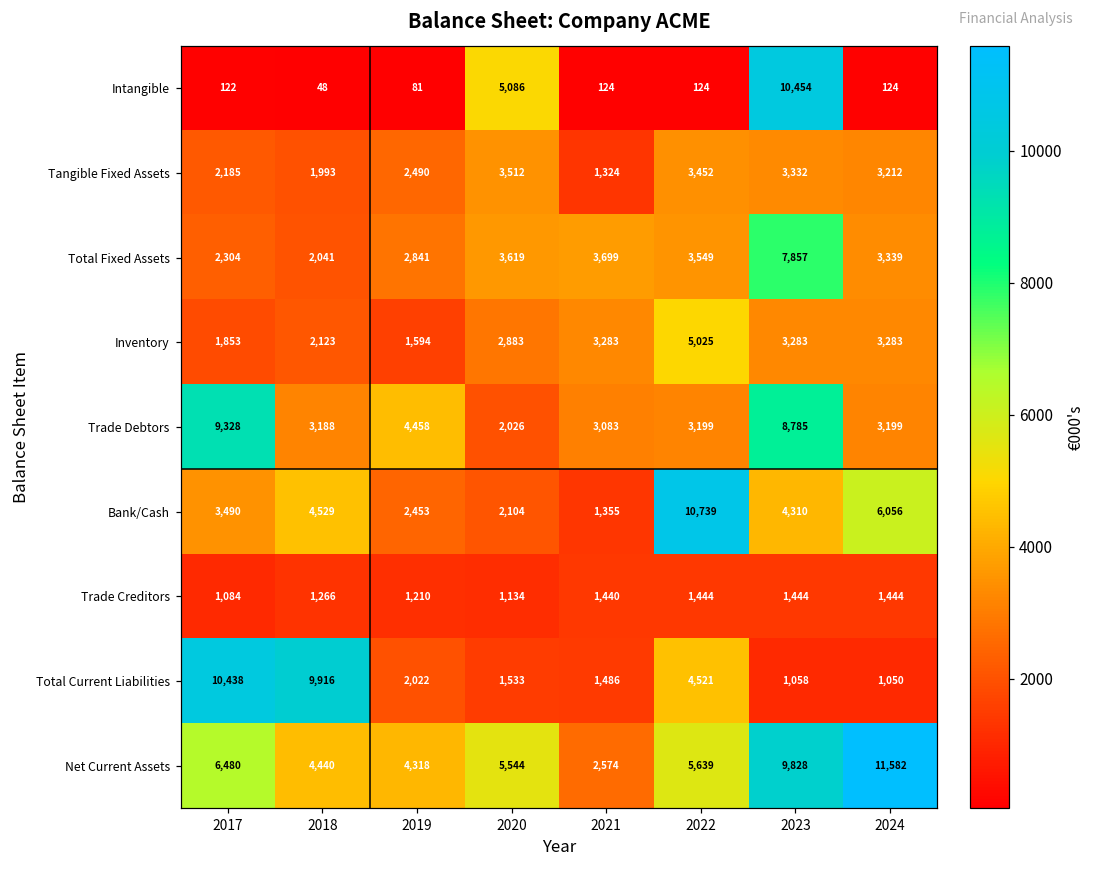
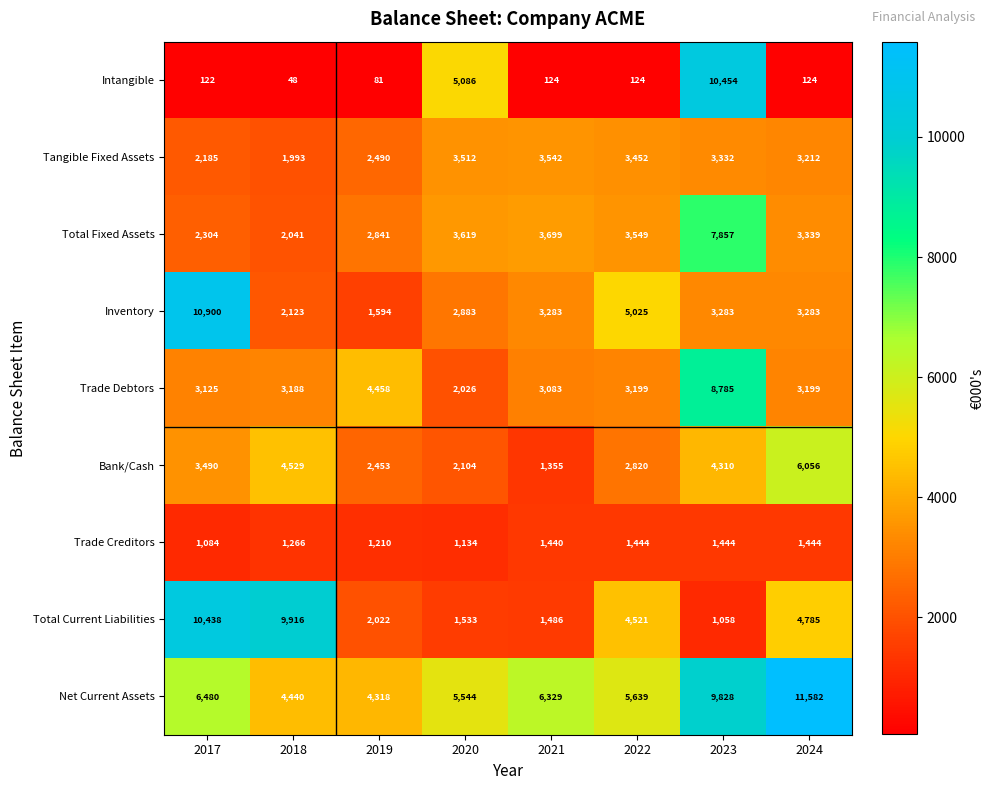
Tangible Fixed Assets, 2021: 1,324 -> 3,542
Inventory, 2017: 1,853 -> 10,900
Trade Debtors, 2017: 9,328 -> 3,125
Bank/Cash, 2022: 10,739 -> 2,820
Total Current Liabilities, 2024: 1,050 -> 4,785
Net Current Assets, 2021: 2,574 -> 6,329
